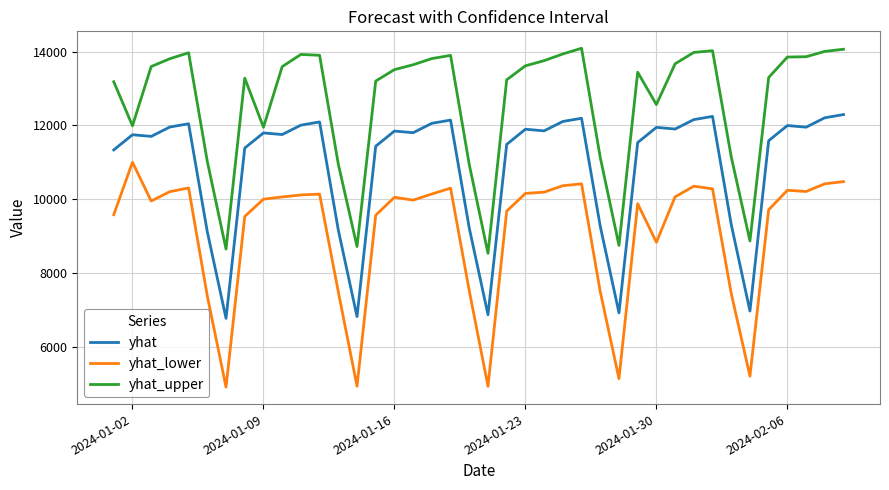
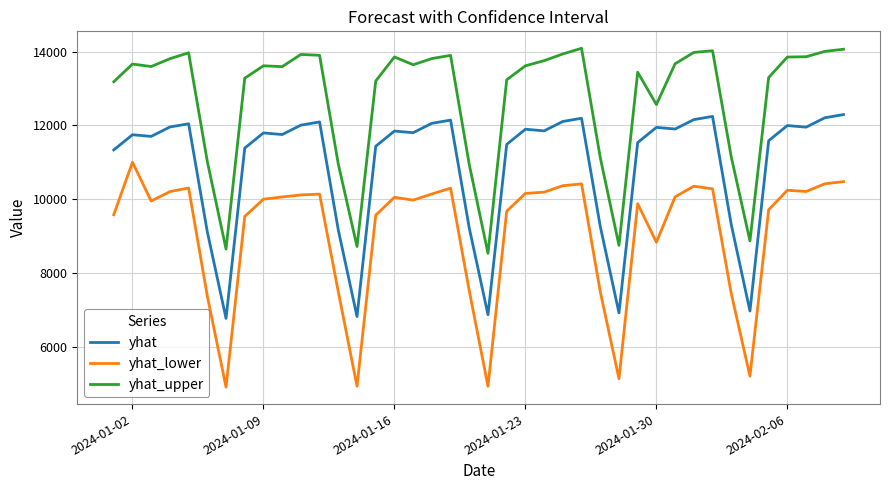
yhat_upper, 2024-01-02: 12000 -> 13700
yhat_upper, 2024-01-09: 12000 -> 13600
yhat_upper, 2024-01-16: 13500 -> 13900
